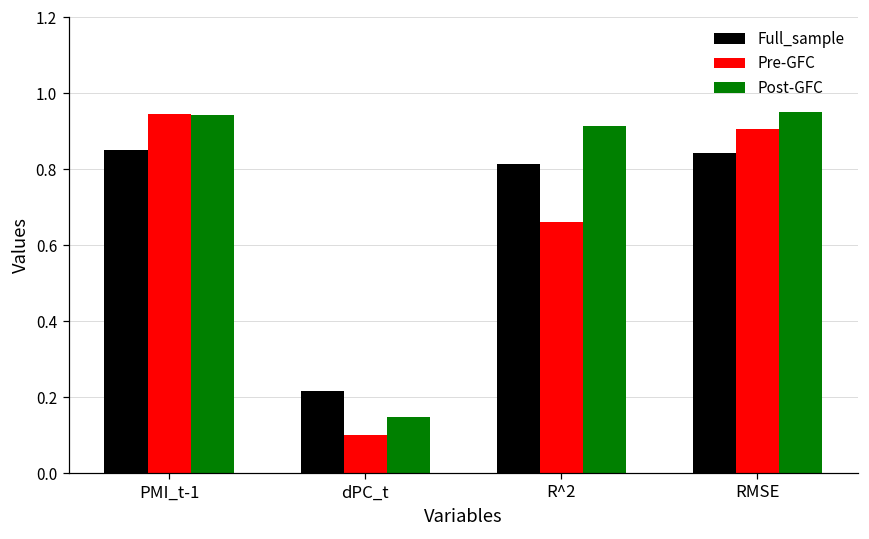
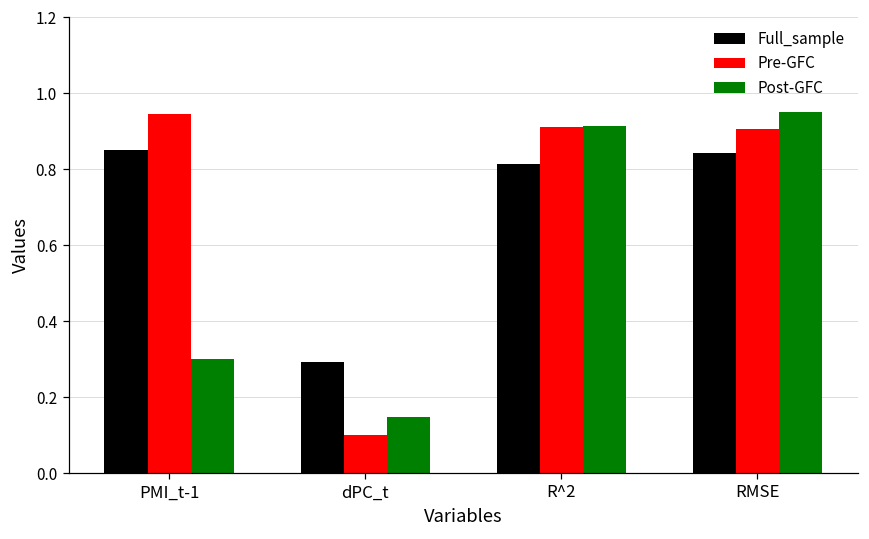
Post-GFC, PMI_t-1: 0.94 -> 0.30
Full_sample, dPC_t: 0.22 -> 0.29
Pre-GFC, R^2: 0.66 -> 0.91
